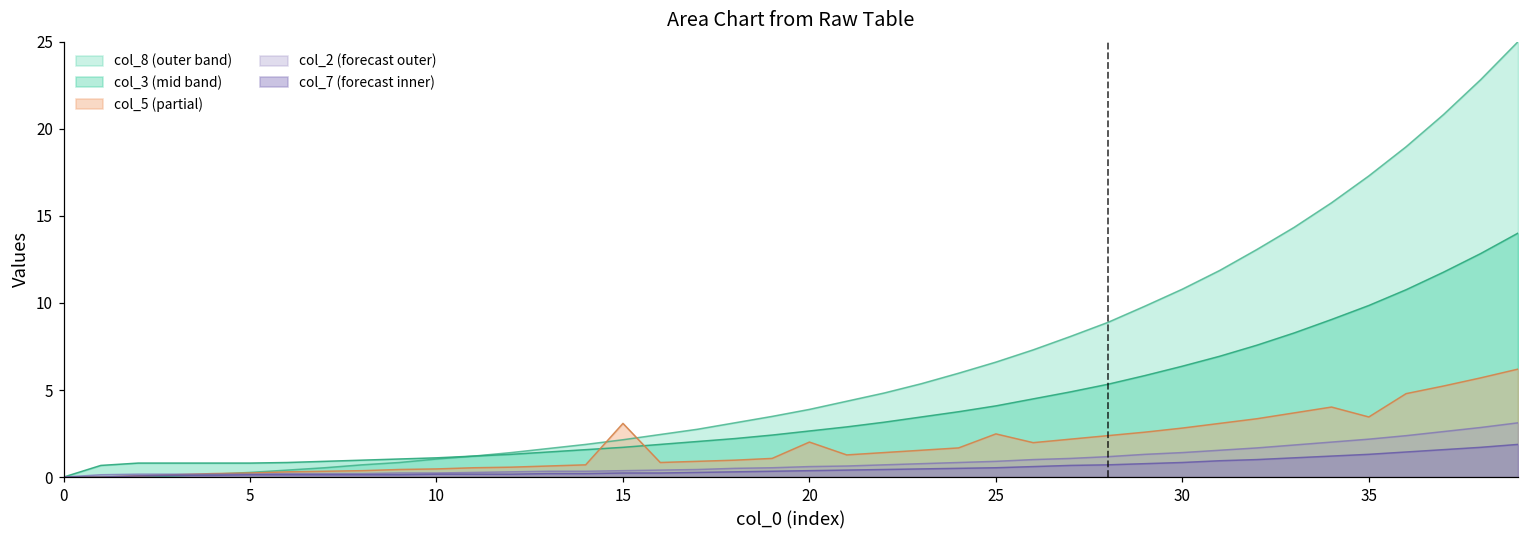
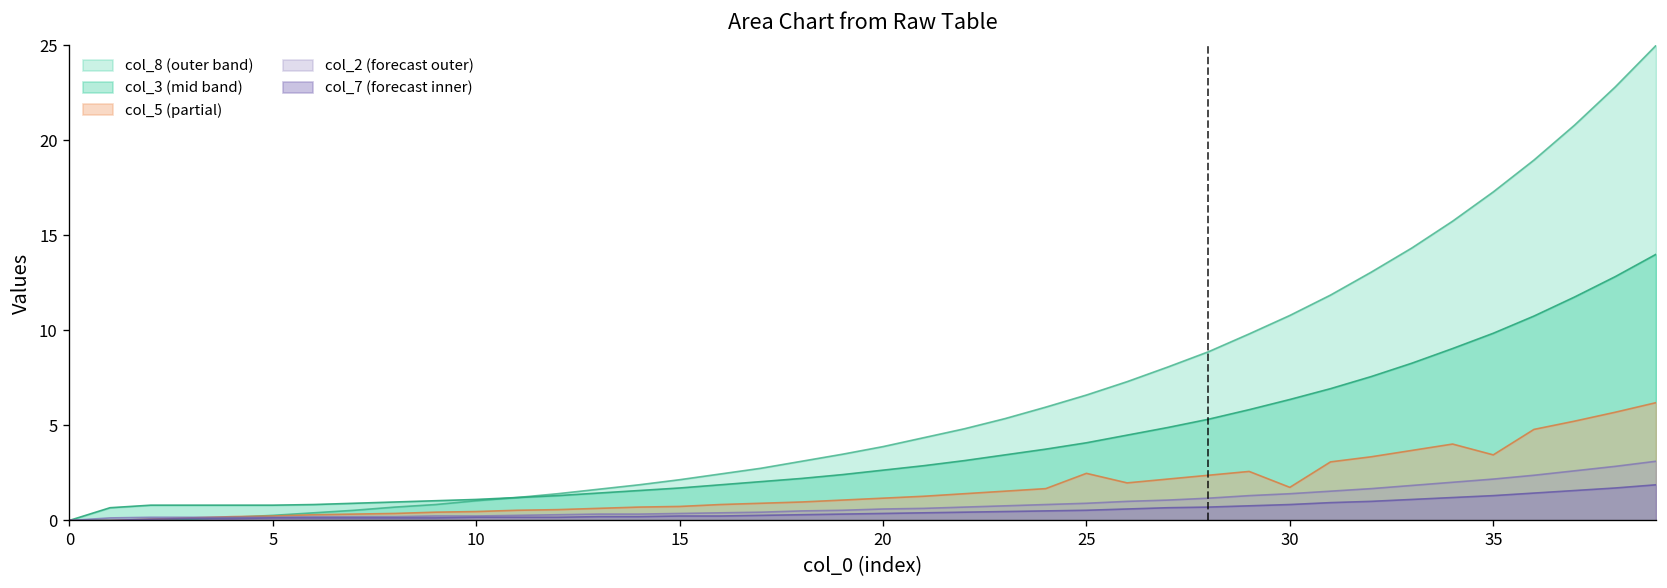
col_5 (partial), 15: 3.1 -> 0.7
col_5 (partial), 20: 2.0 -> 1.2
col_5 (partial), 30: 2.8 -> 1.7
